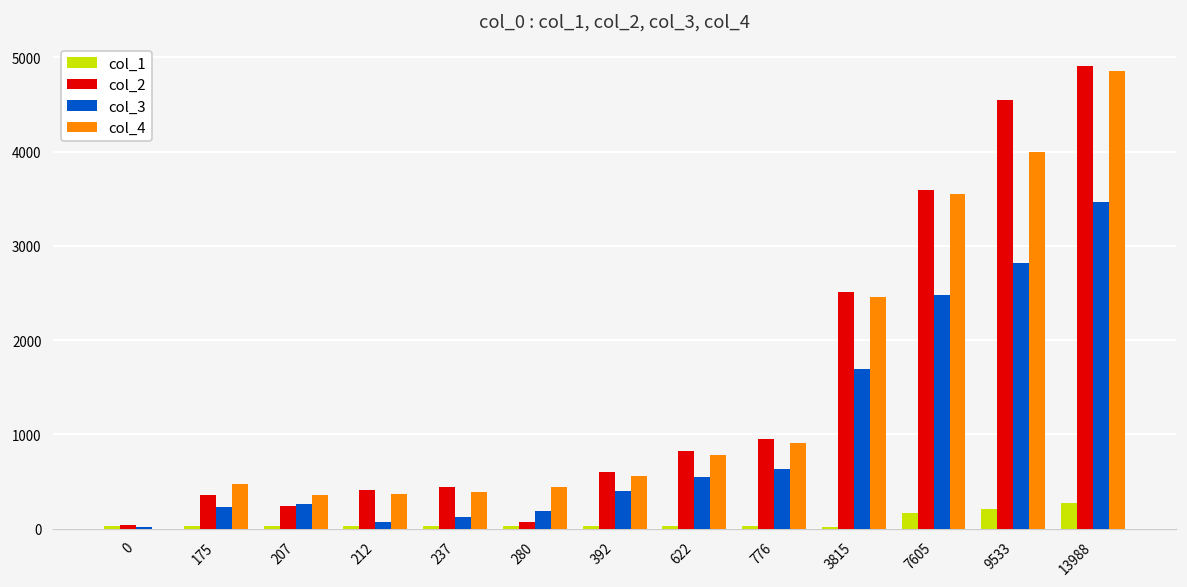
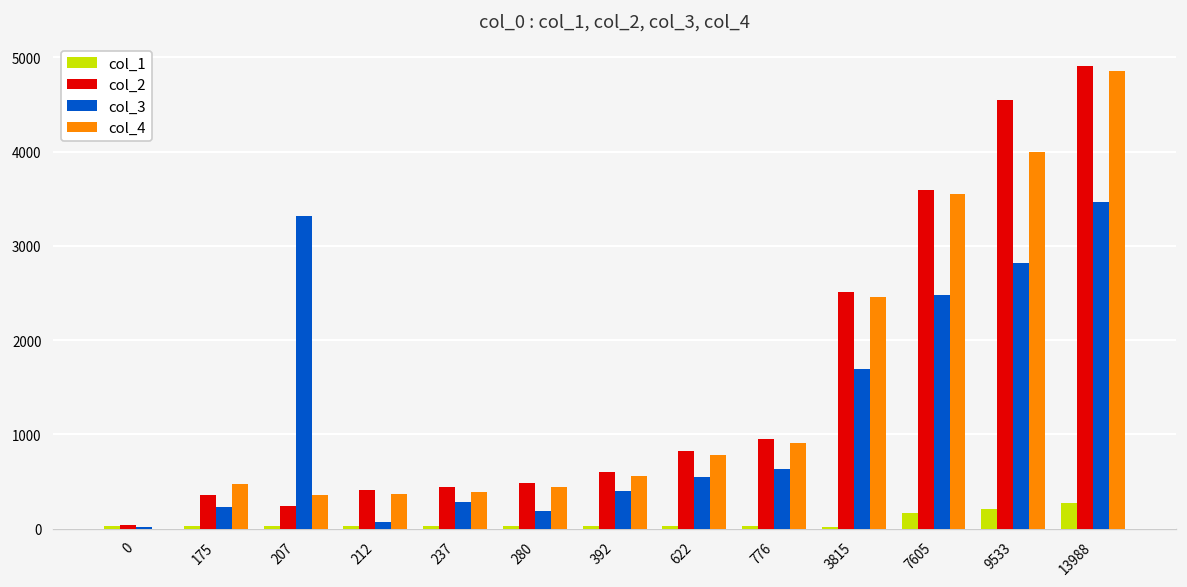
col_3, 207: 300 -> 3300
col_3, 237: 100 -> 300
col_2, 280: 100 -> 500
